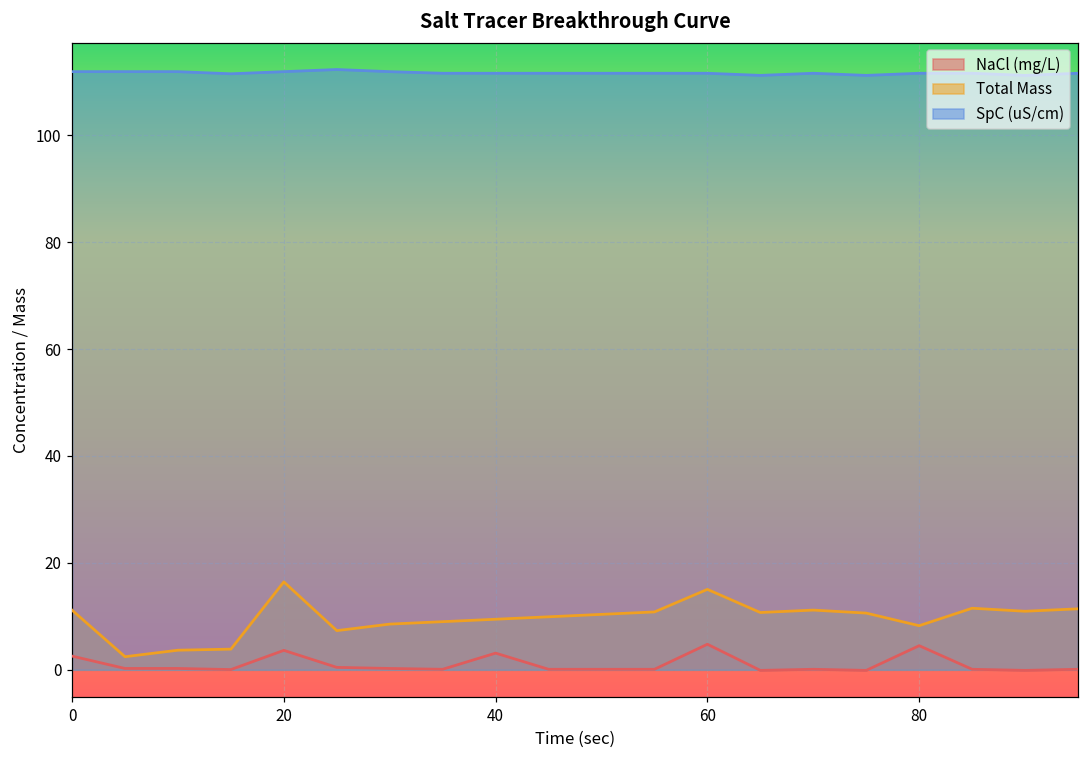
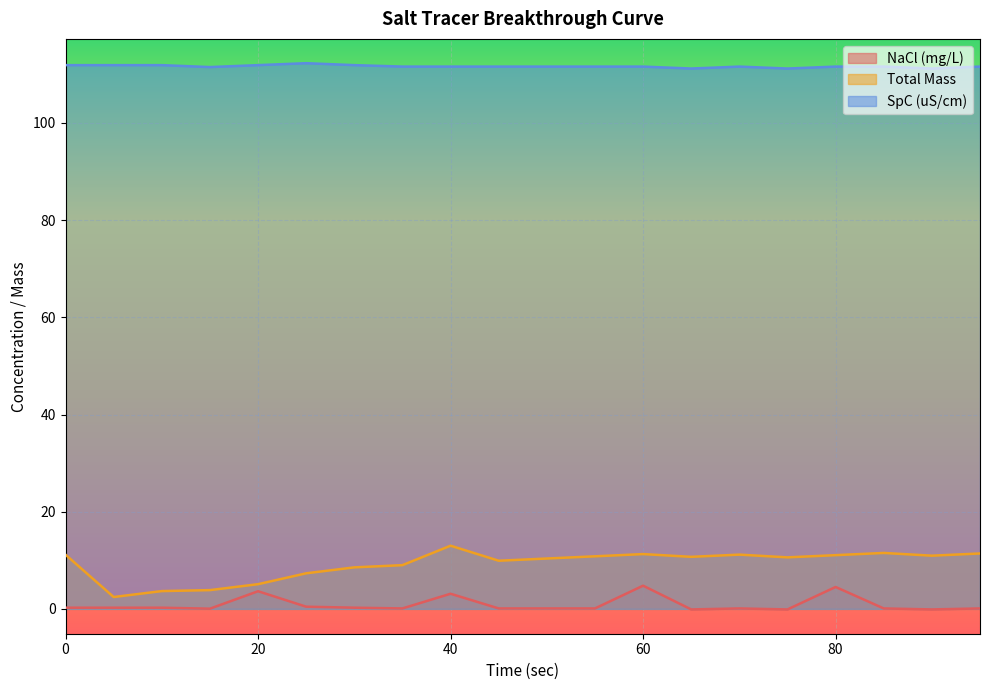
NaCl (mg/L), 0: 3 -> 0
Total Mass, 20: 16 -> 5
Total Mass, 40: 9 -> 13
Total Mass, 60: 15 -> 11
Total Mass, 80: 8 -> 11
